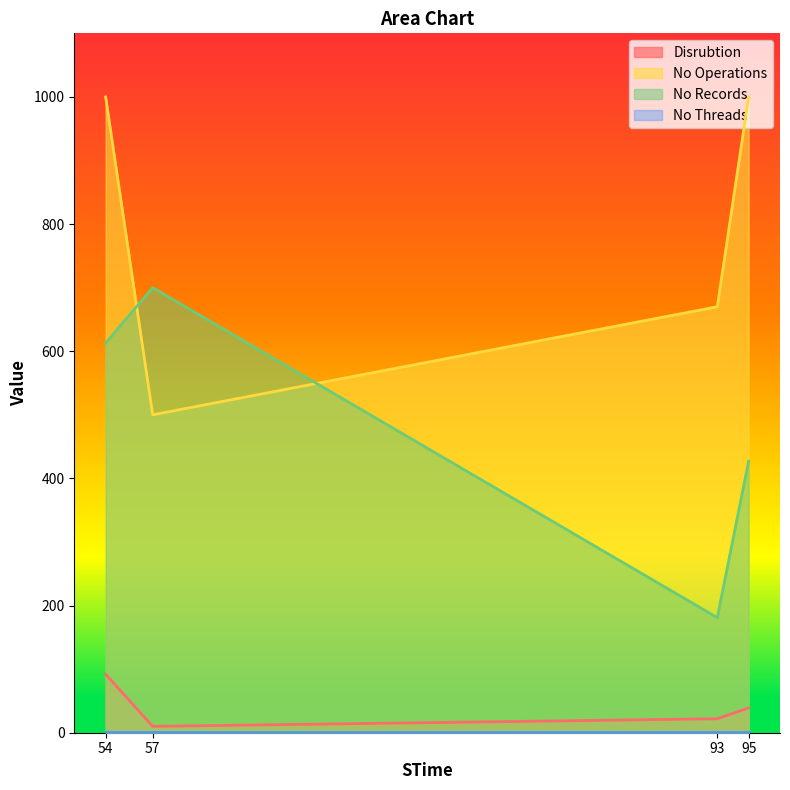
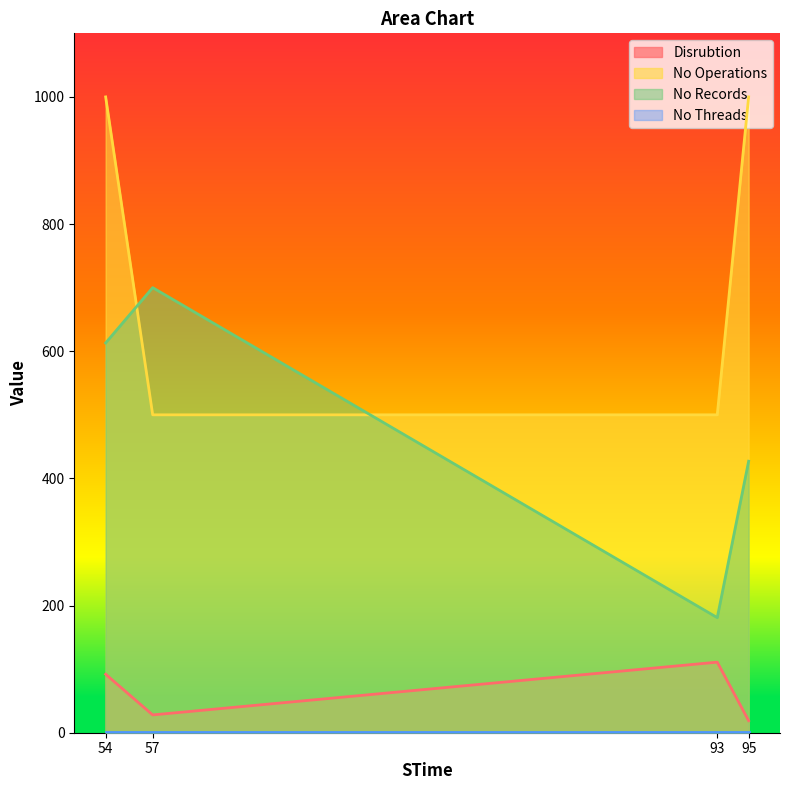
Disrubtion, 57: 10 -> 30
Disrubtion, 93: 20 -> 110
No Operations, 93: 670 -> 500
Disrubtion, 95: 40 -> 20
